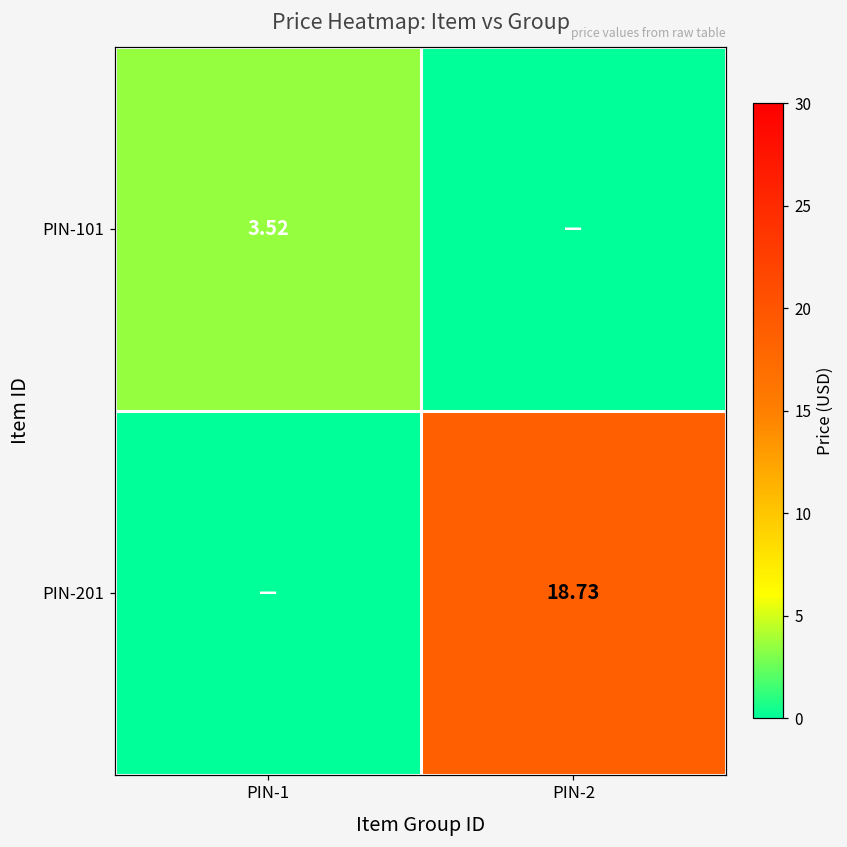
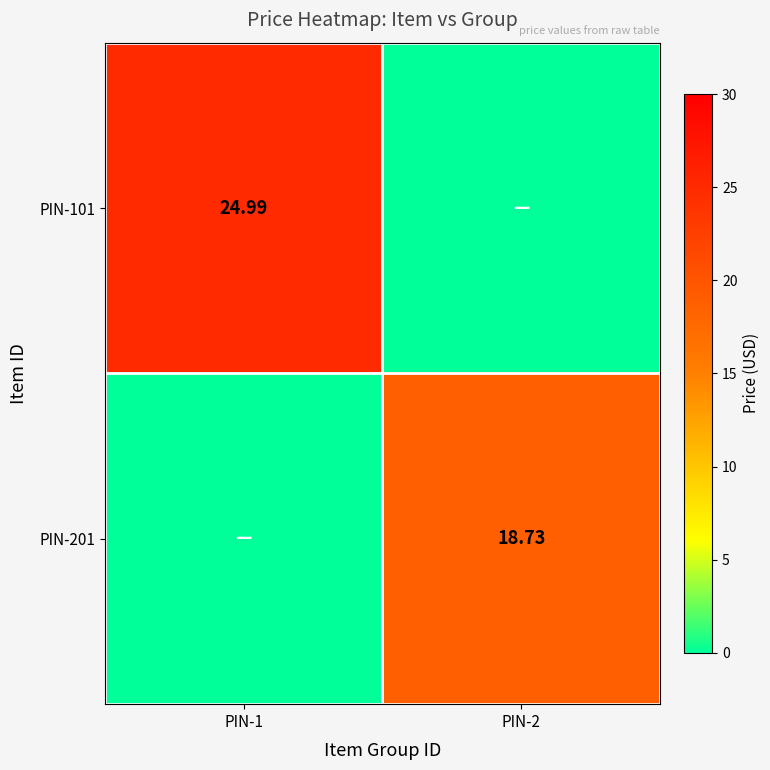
PIN-101, PIN-1: 3.52 -> 24.99
